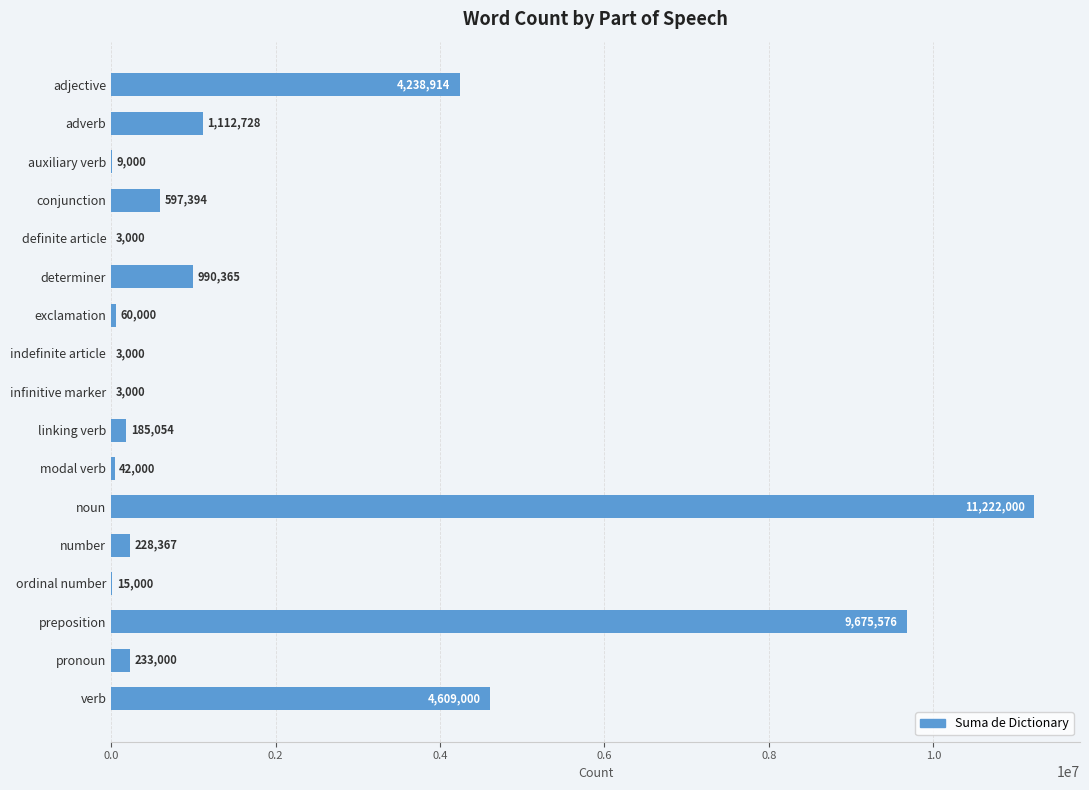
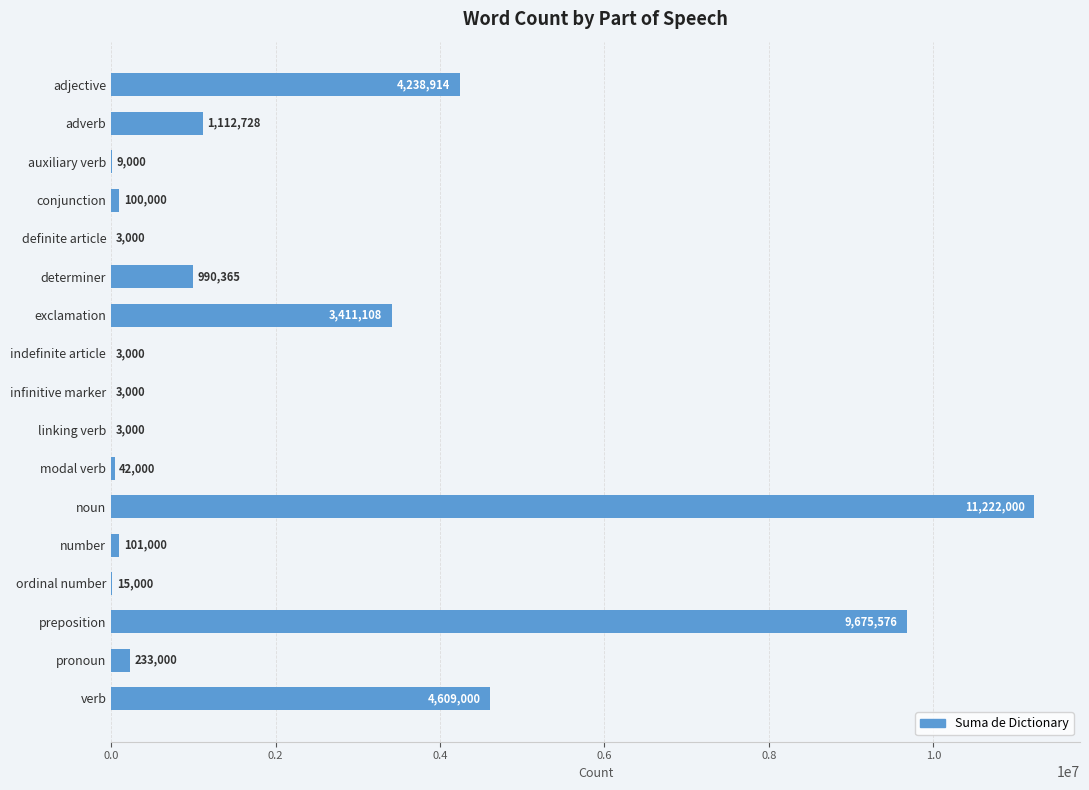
conjunction: 597,394 -> 100,000
exclamation: 60,000 -> 3,411,108
linking verb: 185,054 -> 3,000
number: 228,367 -> 101,000
